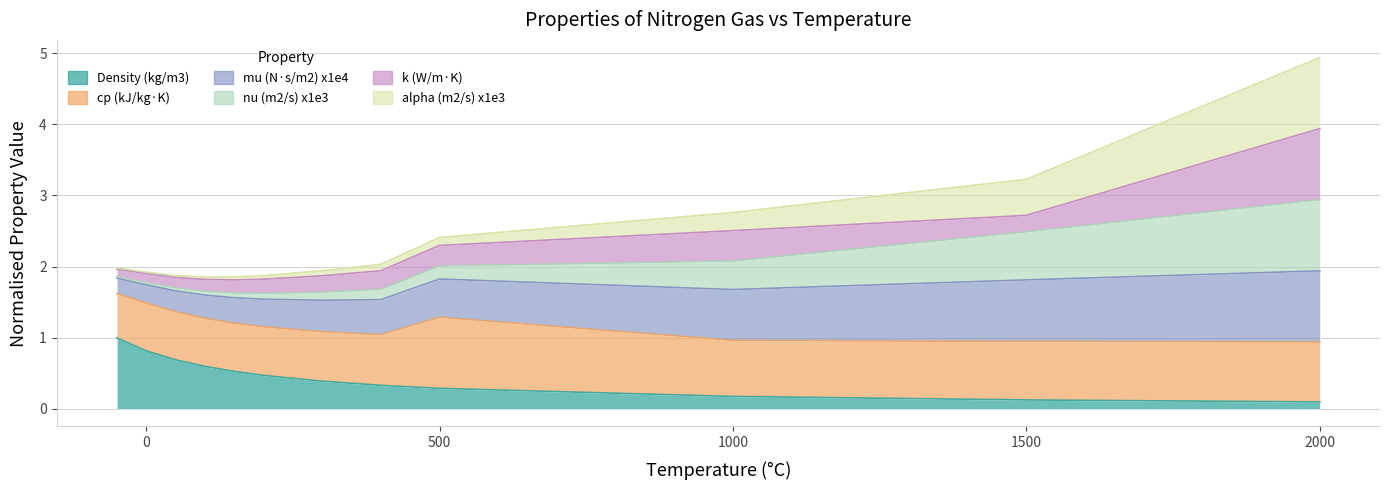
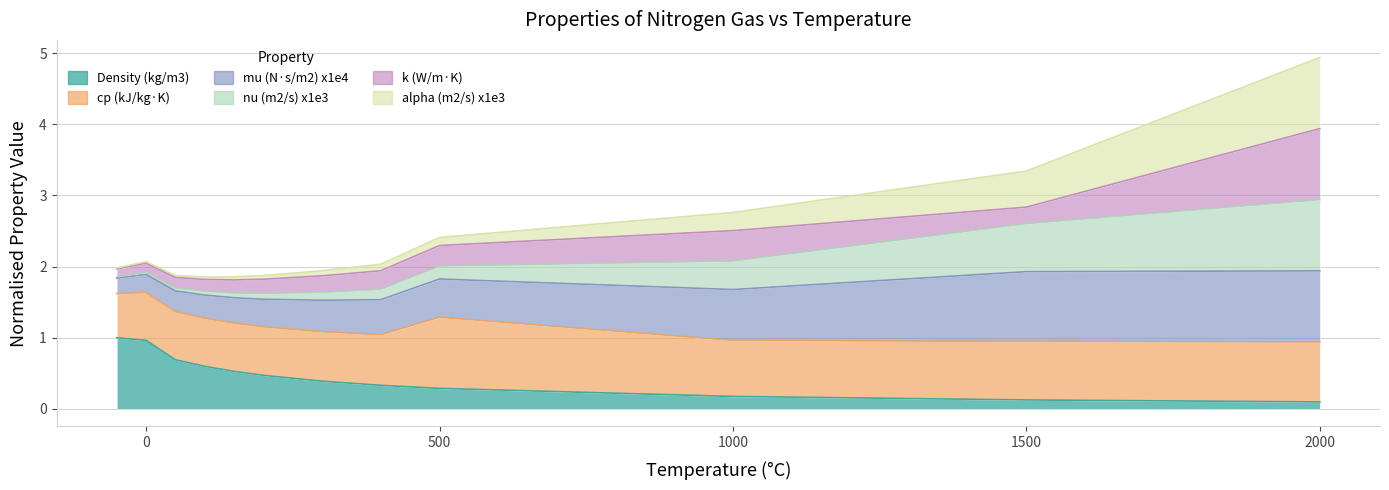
Density (kg/m3), 0: 0.8 -> 1.0
mu (N·s/m2) x1e4, 1500: 0.9 -> 1.0
